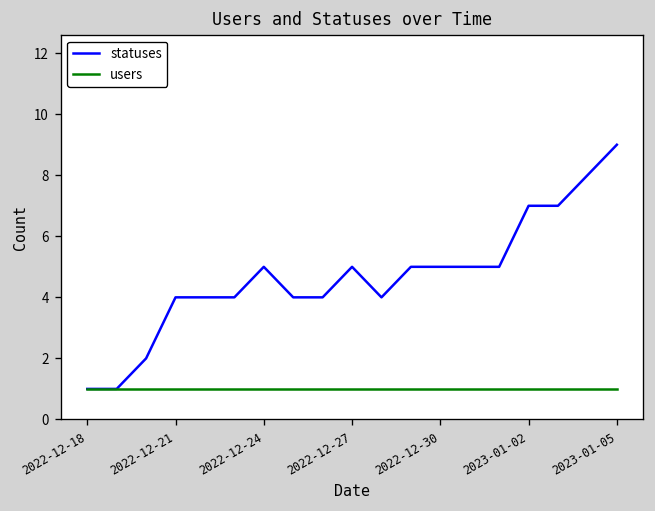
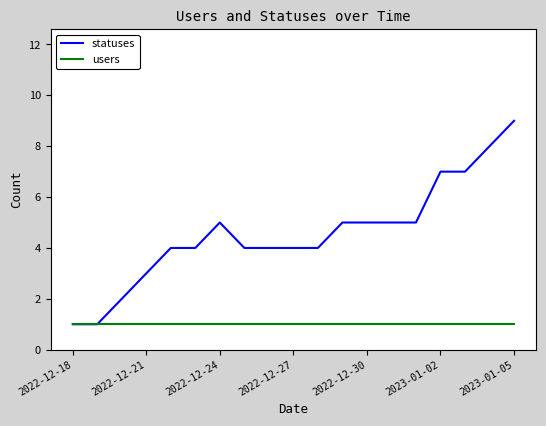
statuses, 2022-12-21: 4 -> 3
statuses, 2022-12-27: 5 -> 4
